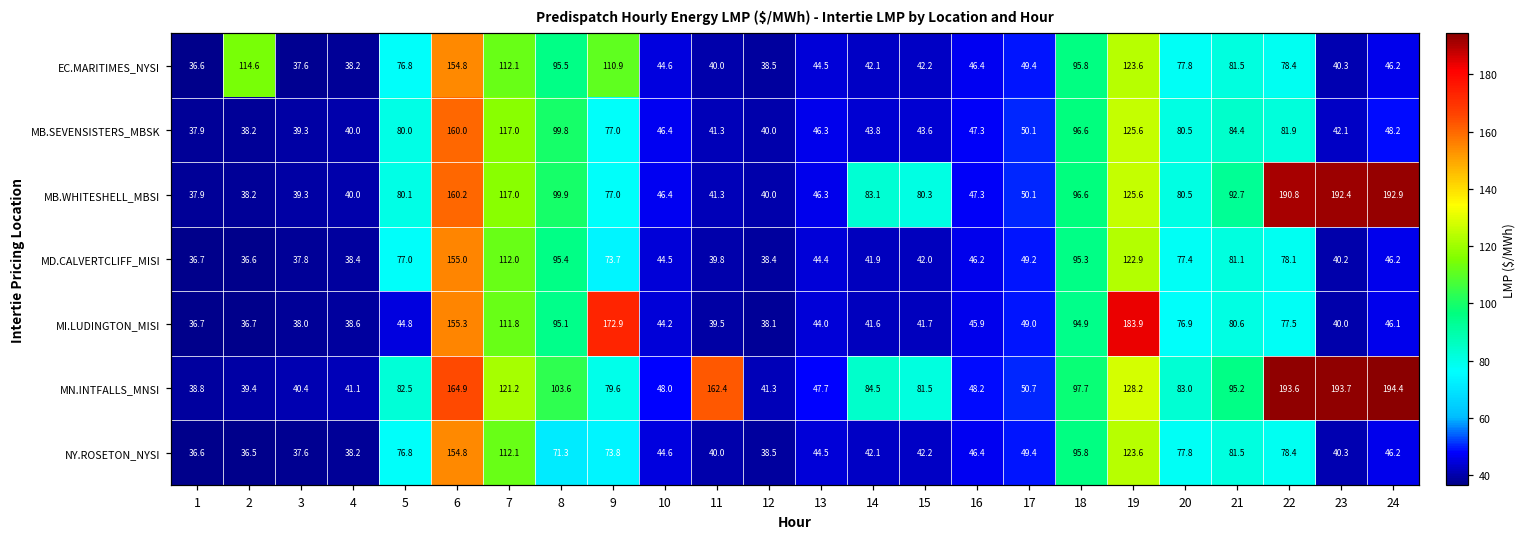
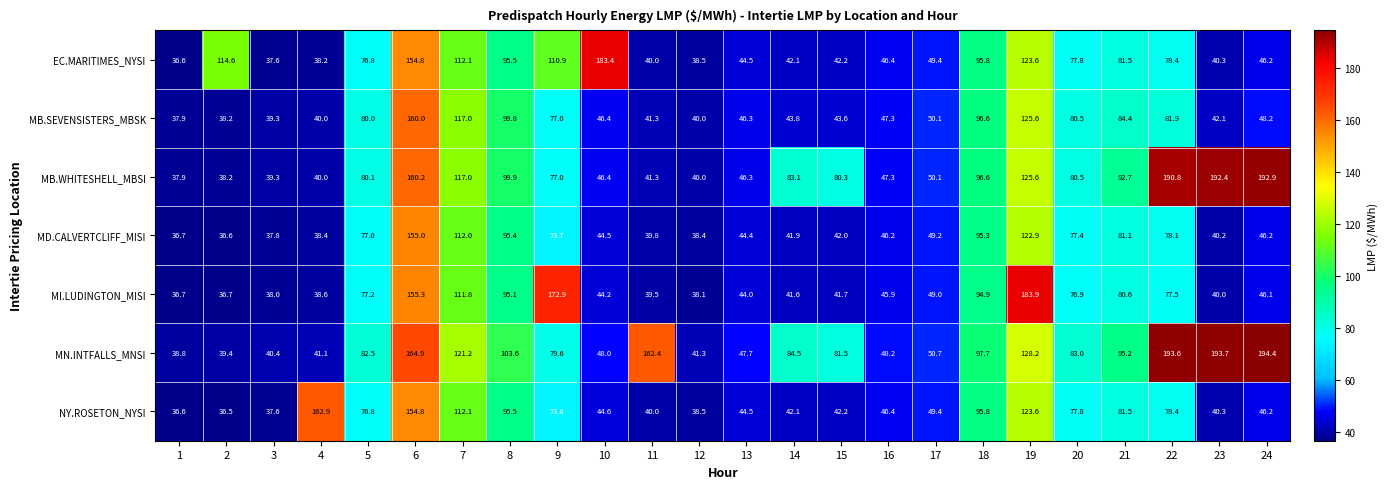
EC.MARITIMES_NYSI, 10: 44.6 -> 183.4
MI.LUDINGTON_MISI, 5: 44.8 -> 77.2
NY.ROSETON_NYSI, 4: 38.2 -> 162.9
NY.ROSETON_NYSI, 8: 71.3 -> 95.5
